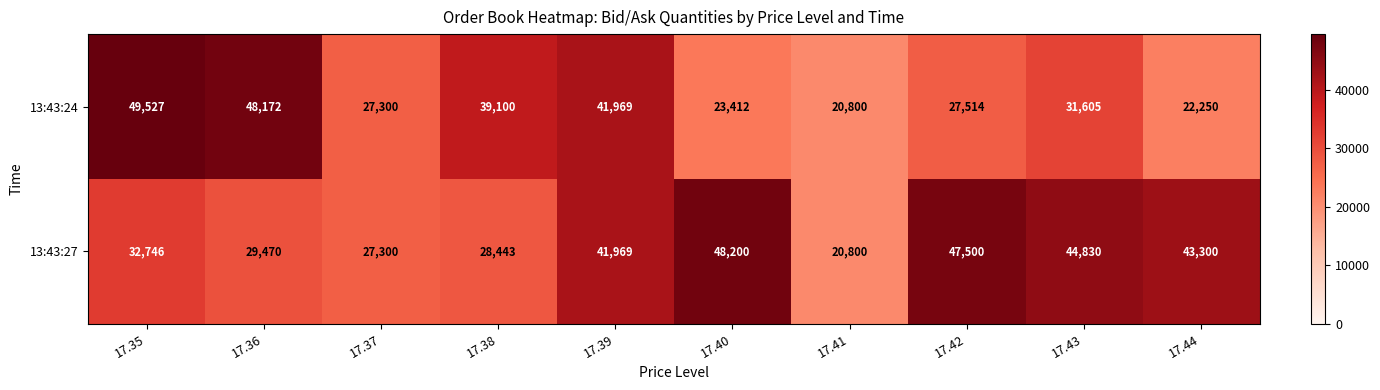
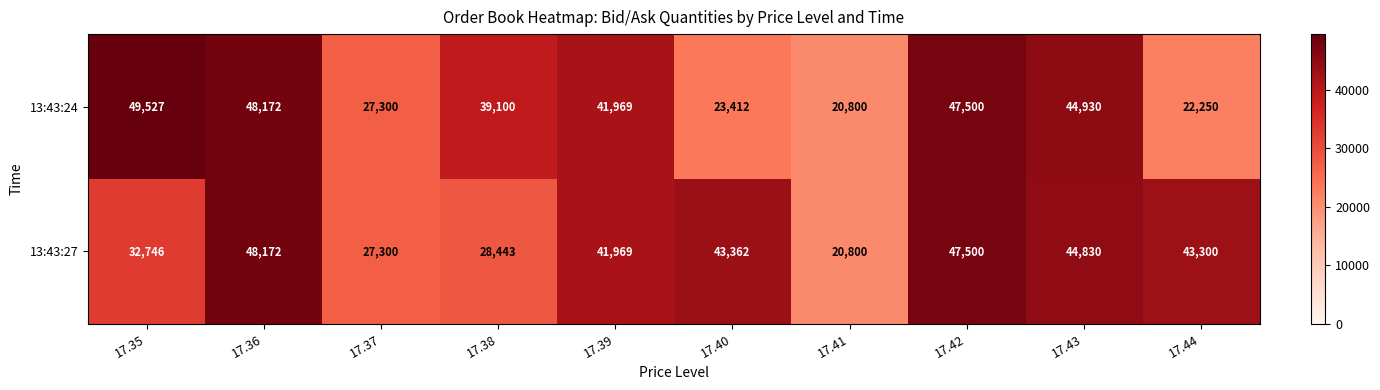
13:43:24, 17.42: 27,514 -> 47,500
13:43:24, 17.43: 31,605 -> 44,930
13:43:27, 17.36: 29,470 -> 48,172
13:43:27, 17.40: 48,200 -> 43,362
